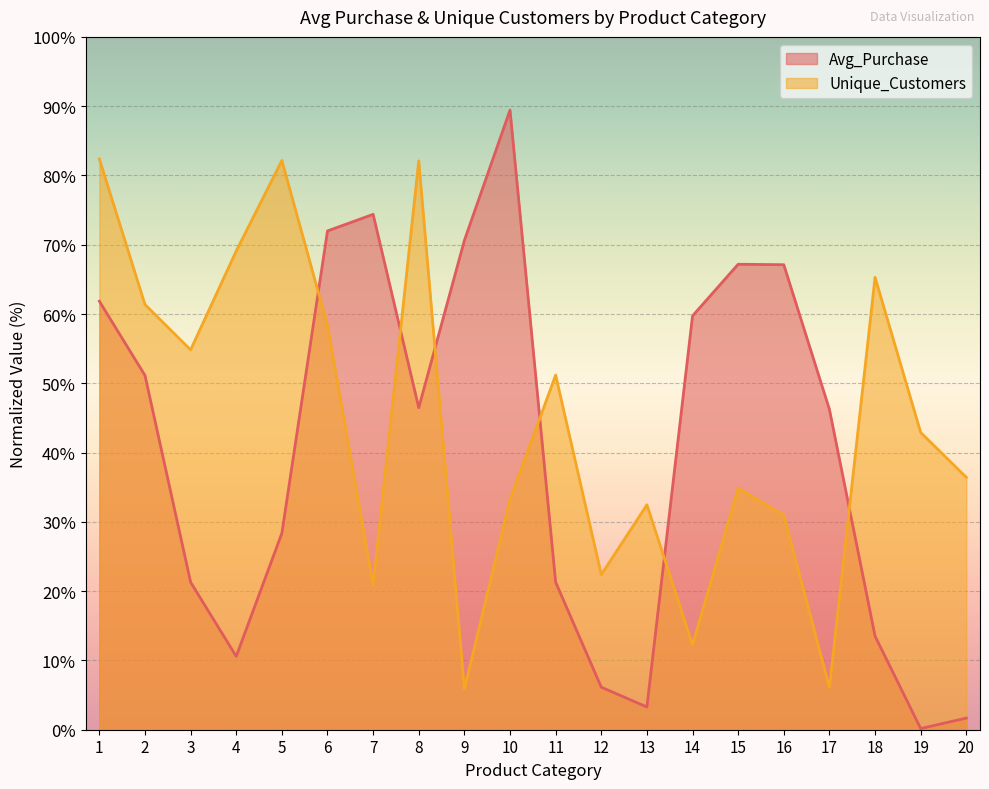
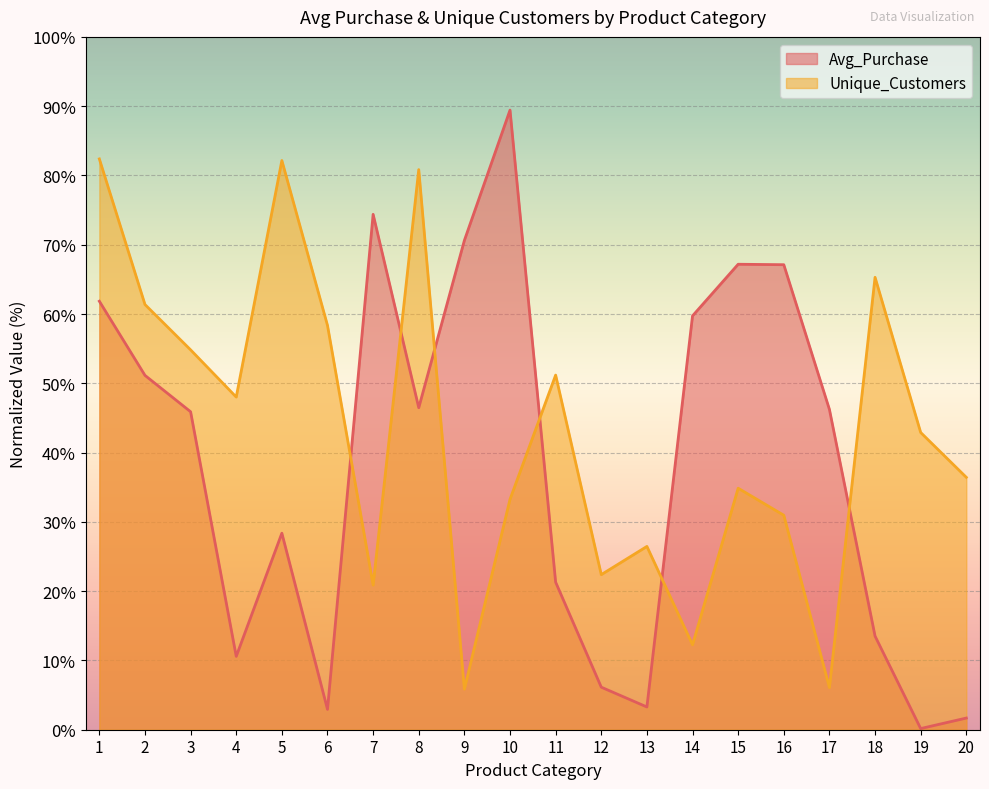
Avg_Purchase, 3: 21% -> 46%
Unique_Customers, 4: 69% -> 48%
Avg_Purchase, 6: 72% -> 3%
Unique_Customers, 8: 82% -> 81%
Unique_Customers, 13: 32% -> 26%
